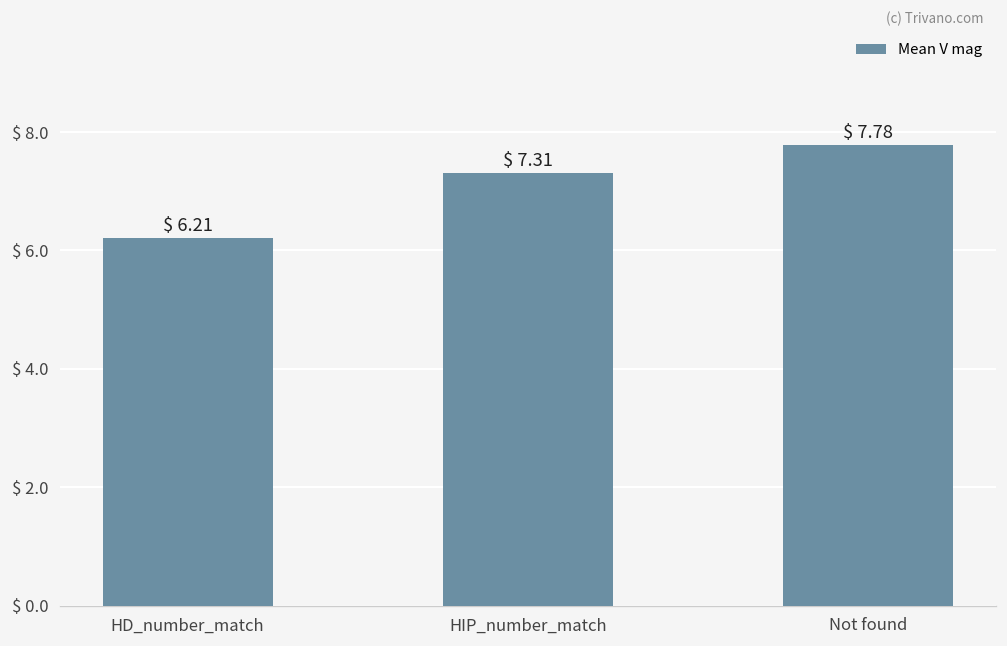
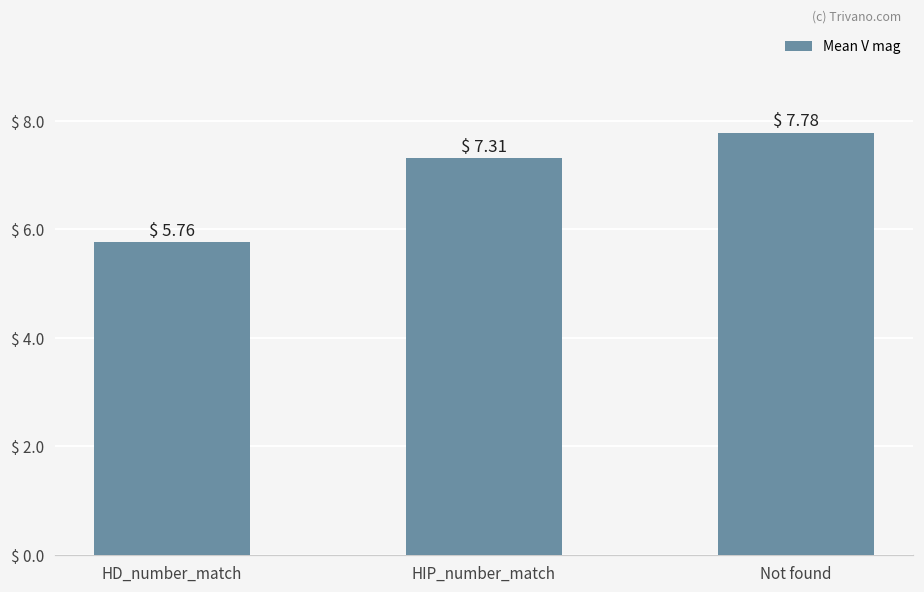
HD_number_match: 6.21 -> 5.76
